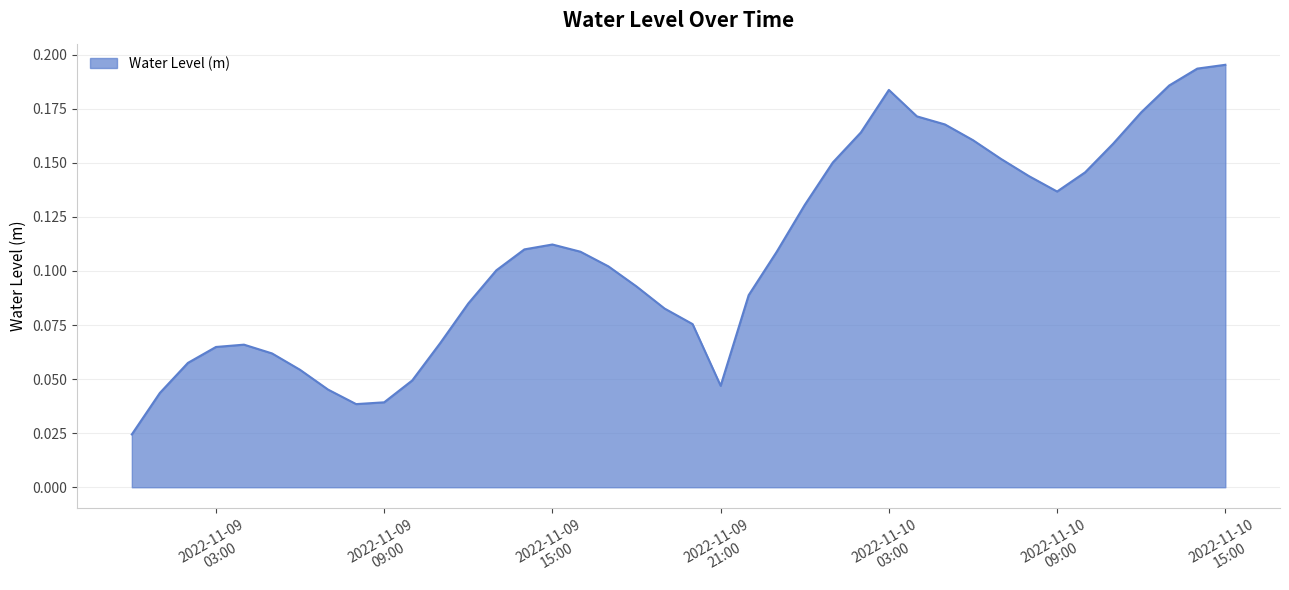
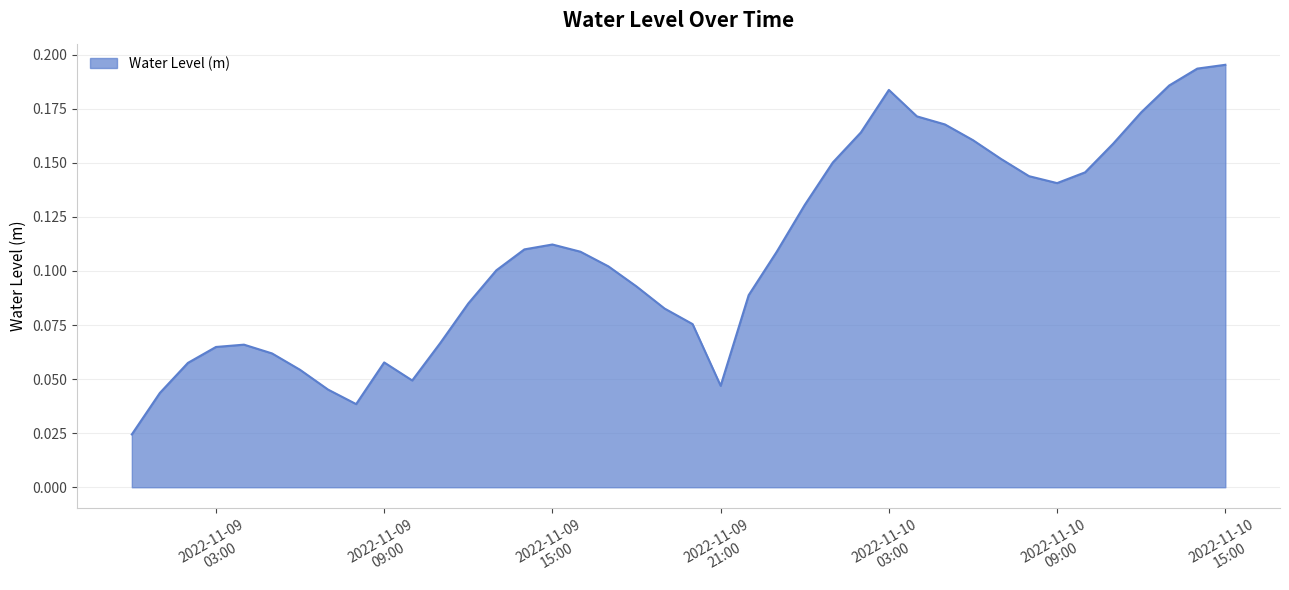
2022-11-09 09:00: 0.039 -> 0.058
2022-11-10 09:00: 0.137 -> 0.141
